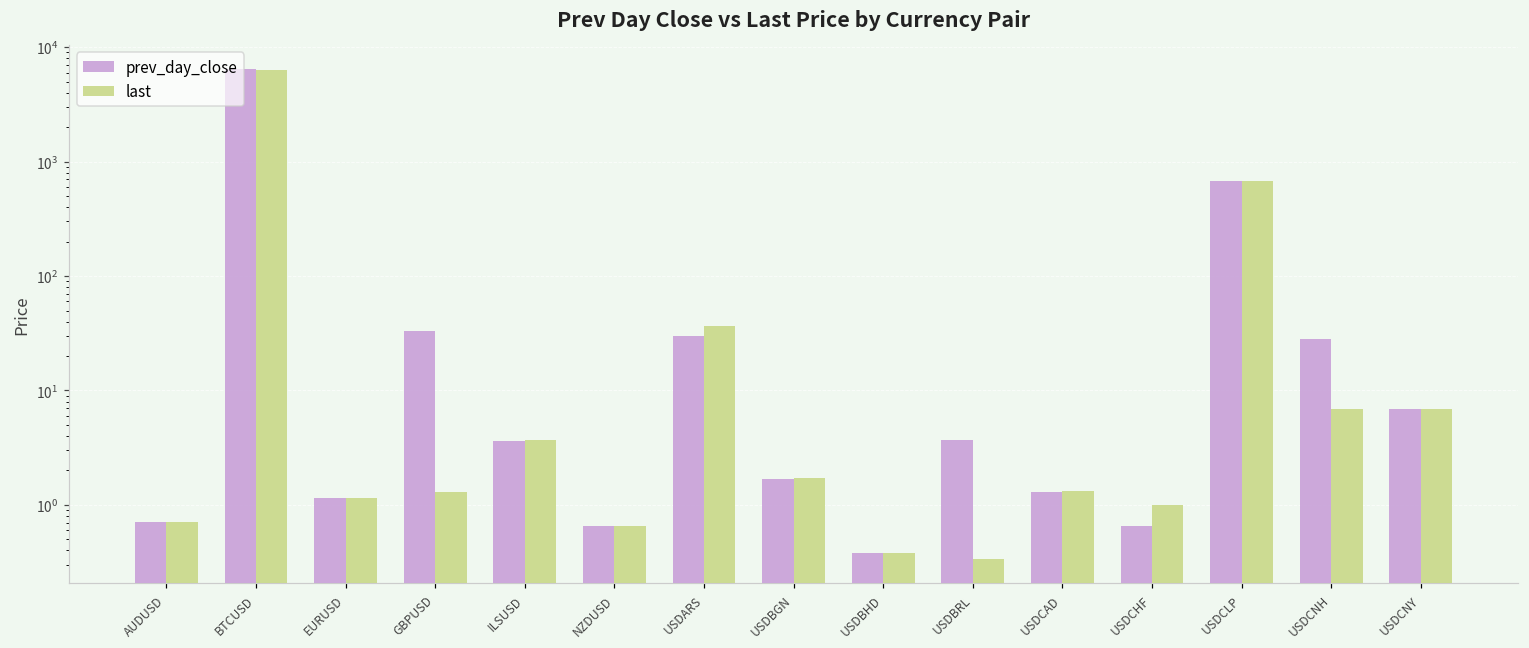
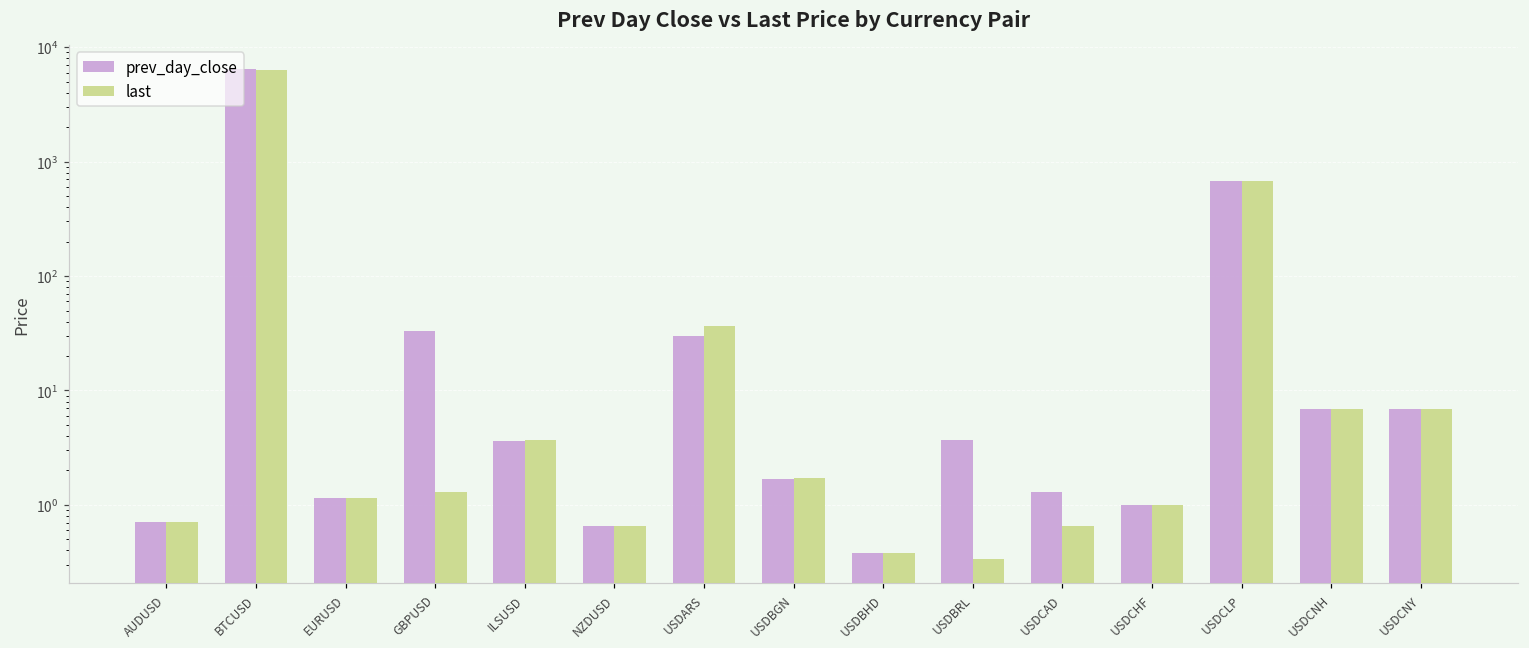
last, USDCAD: 1.3 -> 0.7
prev_day_close, USDCHF: 0.7 -> 1.0
prev_day_close, USDCNH: 28 -> 7
